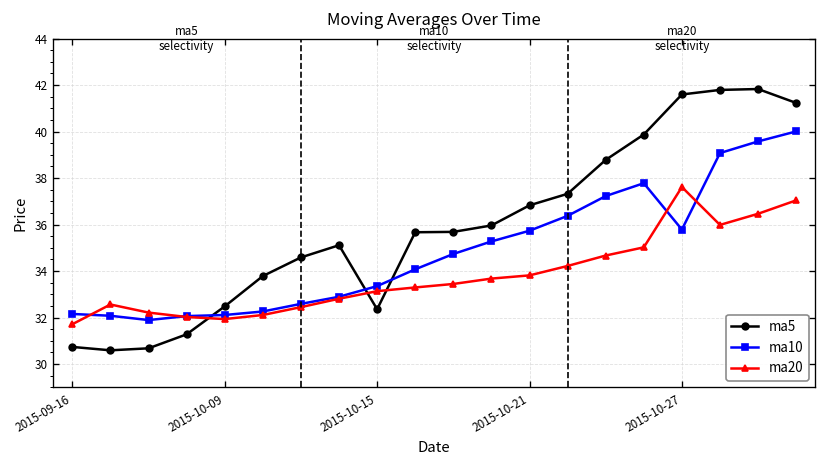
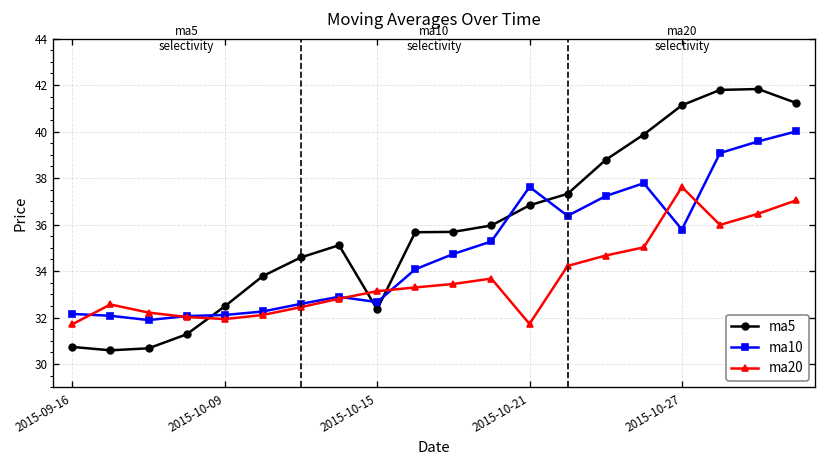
ma10, 2015-10-15: 33.4 -> 32.7
ma10, 2015-10-21: 35.7 -> 37.6
ma20, 2015-10-21: 33.8 -> 31.7
ma5, 2015-10-27: 41.6 -> 41.1
